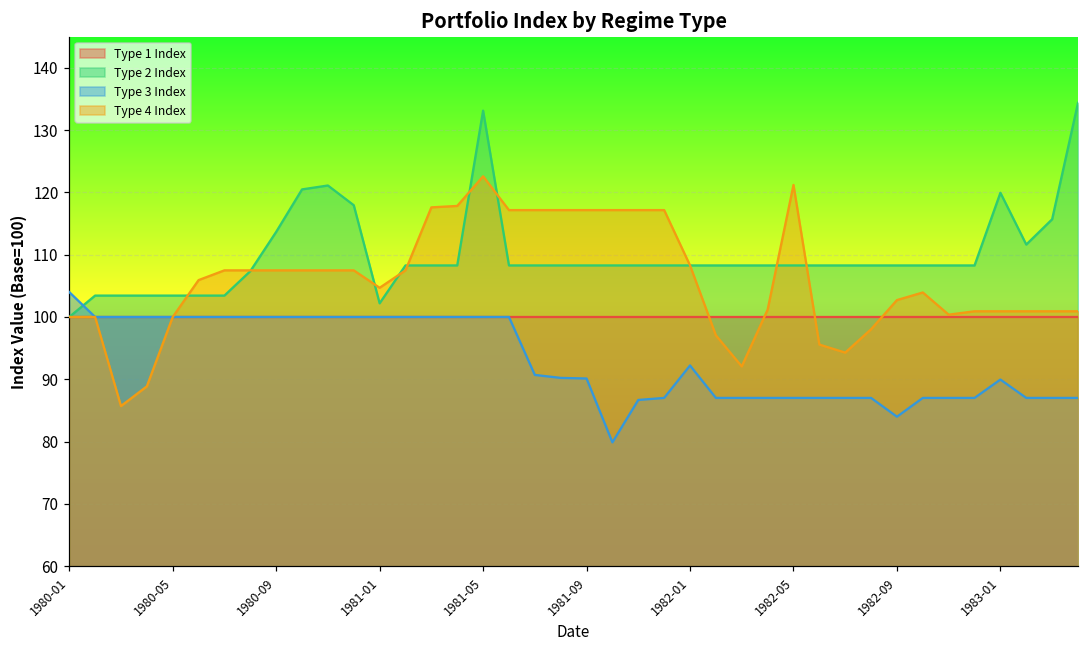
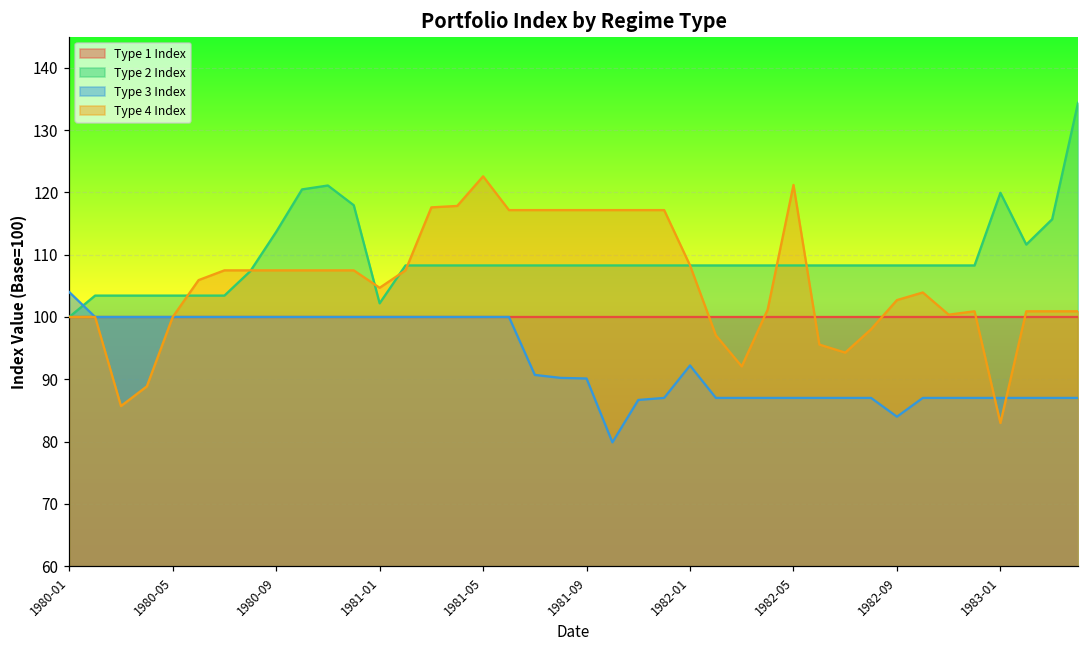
Type 2 Index, 1981-05: 133 -> 108
Type 3 Index, 1983-01: 90 -> 87
Type 4 Index, 1983-01: 101 -> 83
